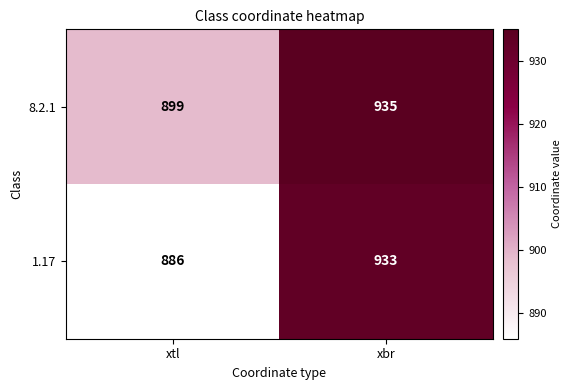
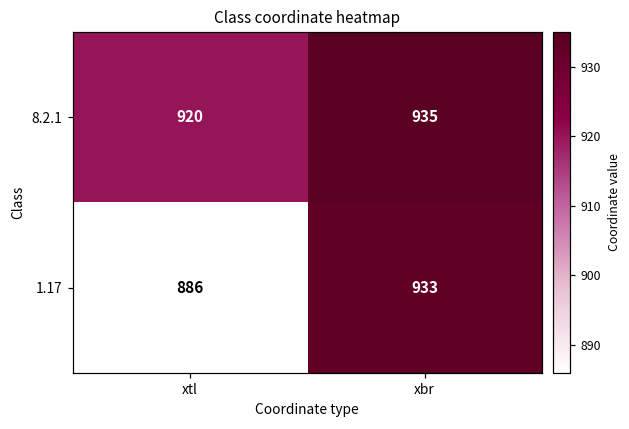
8.2.1, xtl: 899 -> 920
